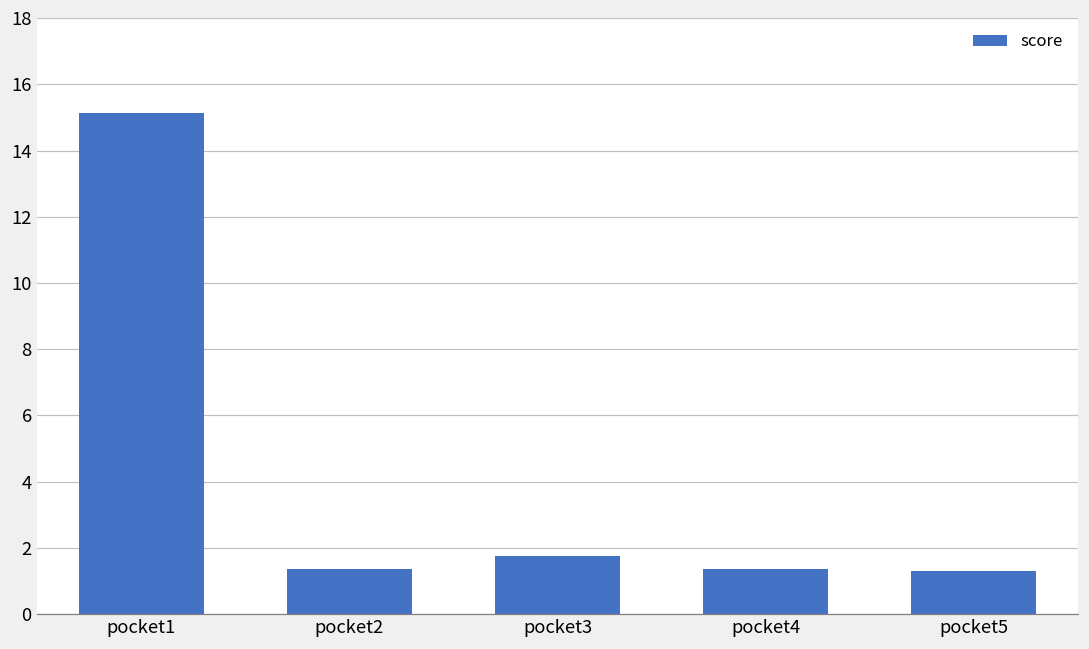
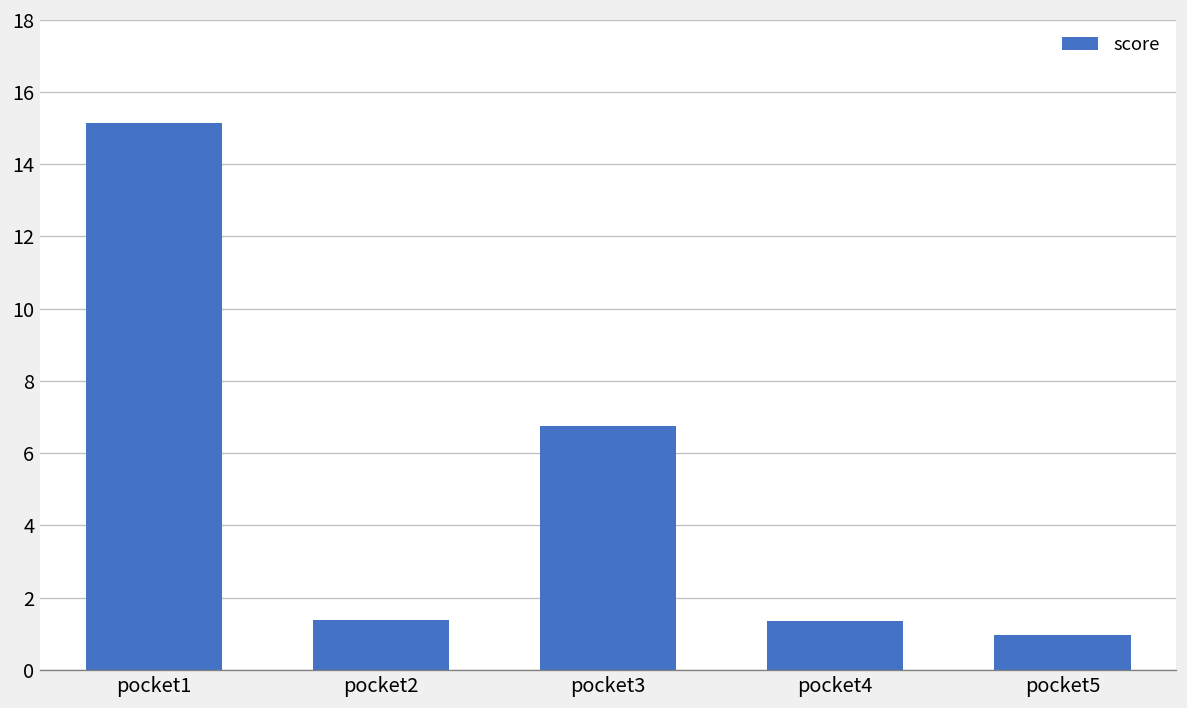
pocket3: 1.8 -> 6.7
pocket5: 1.3 -> 1.0
